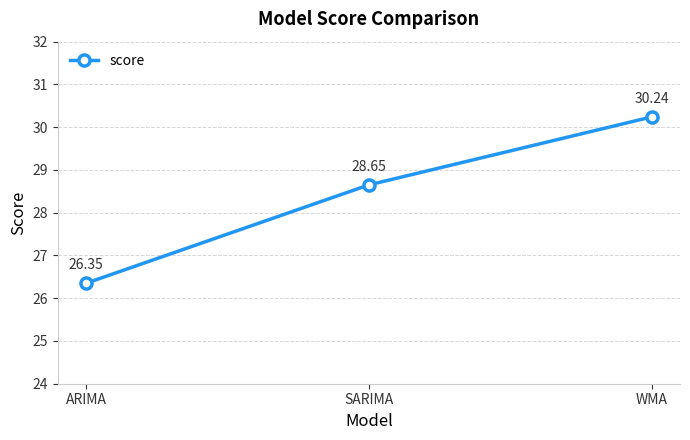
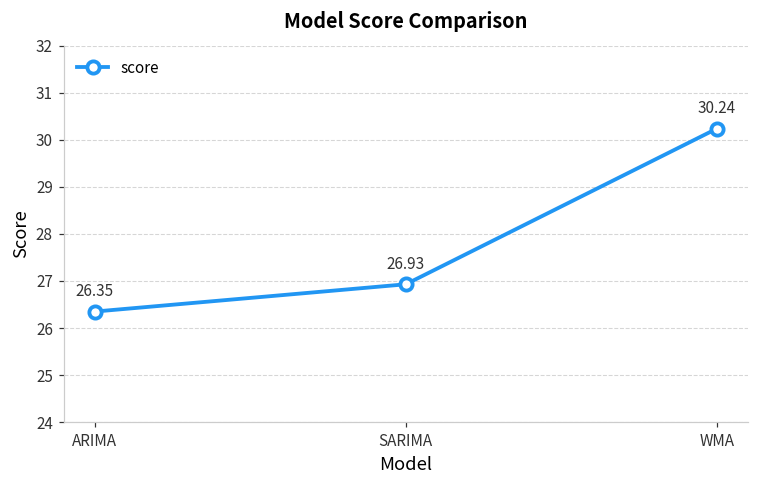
SARIMA: 28.65 -> 26.93
